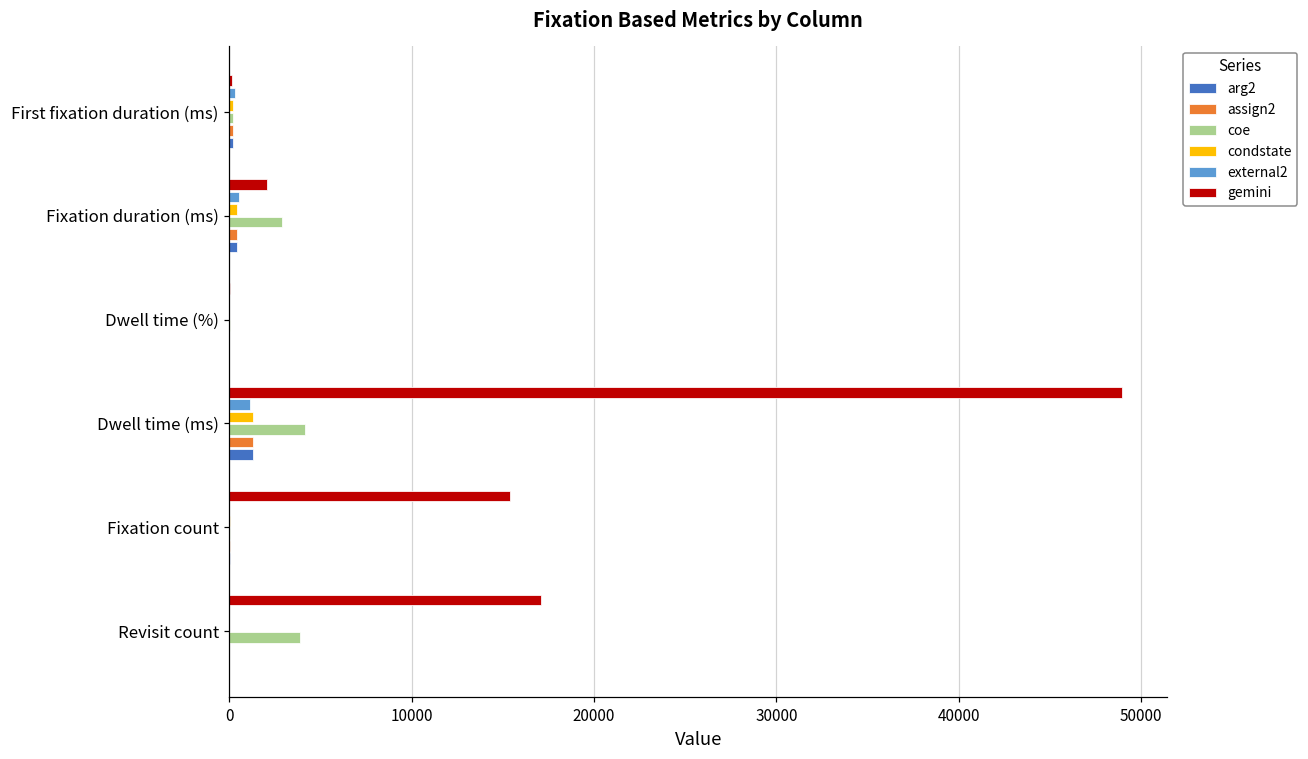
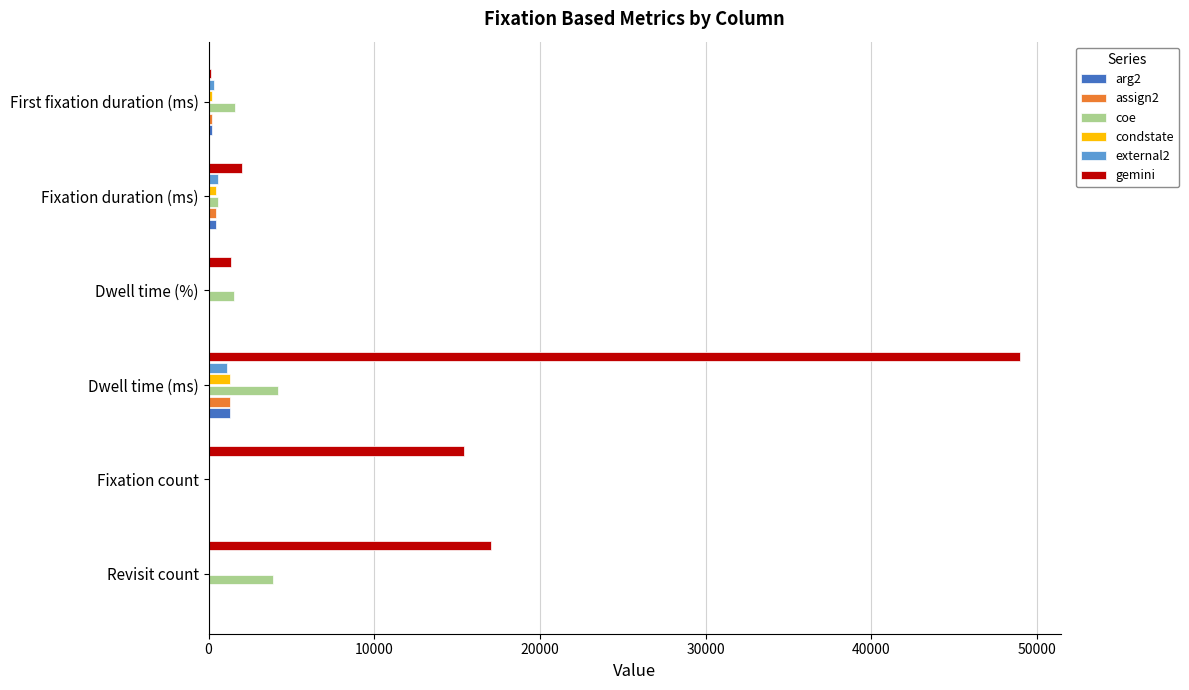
coe, First fixation duration (ms): 200 -> 1600
coe, Fixation duration (ms): 2900 -> 600
gemini, Dwell time (%): 0 -> 1300
coe, Dwell time (%): 0 -> 1600
